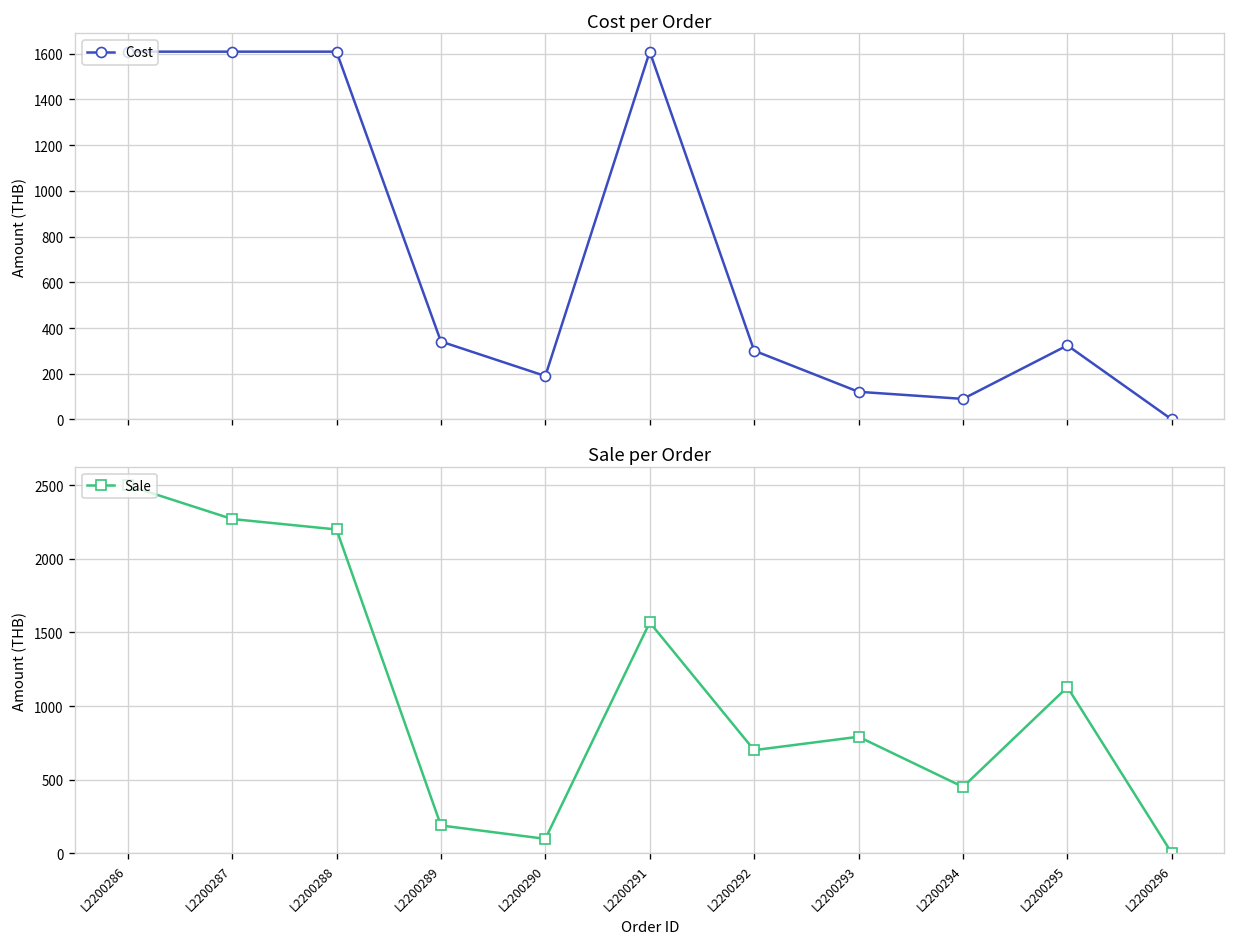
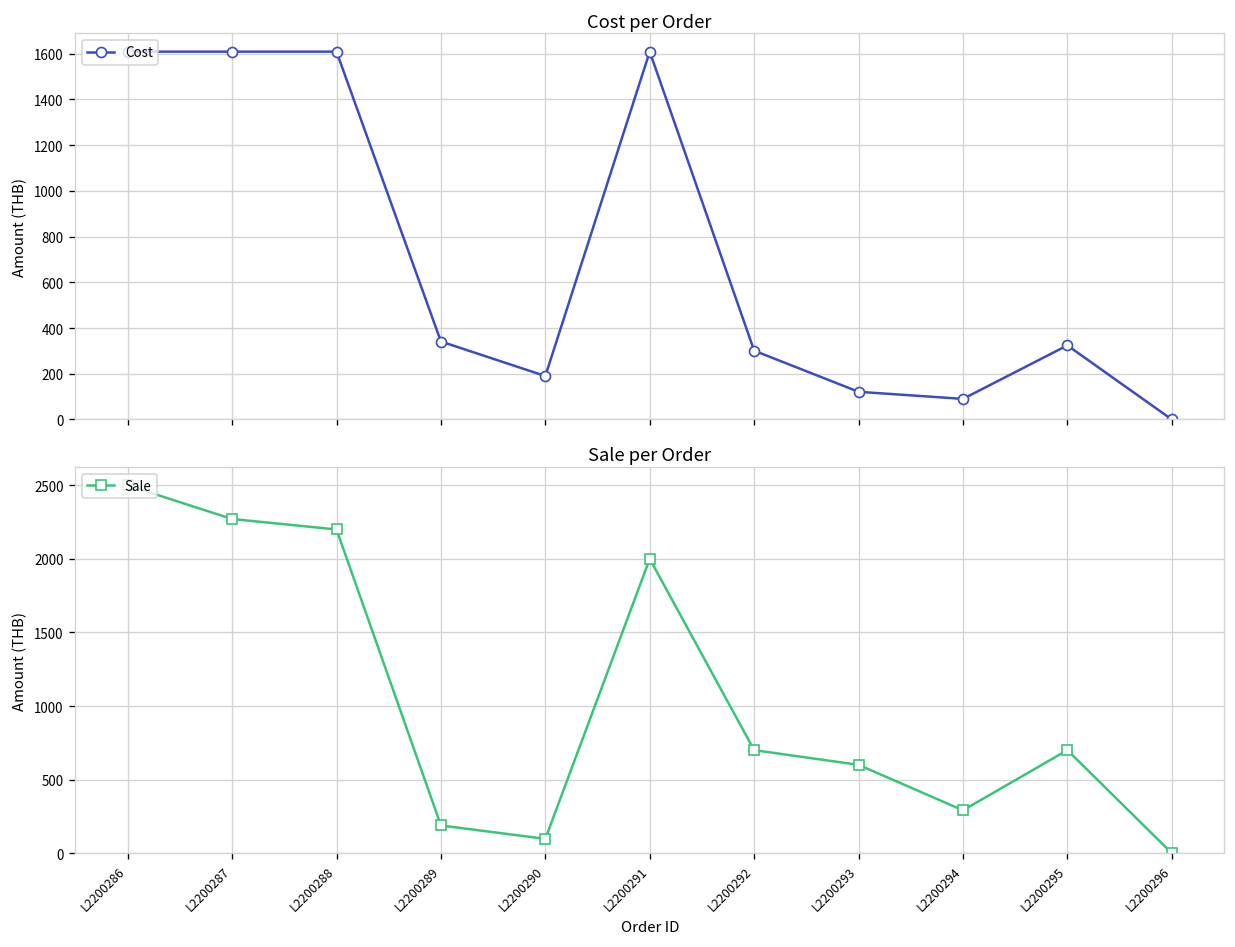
Sale per Order, L2200291: 1570 -> 2000
Sale per Order, L2200293: 790 -> 600
Sale per Order, L2200294: 450 -> 290
Sale per Order, L2200295: 1130 -> 700
